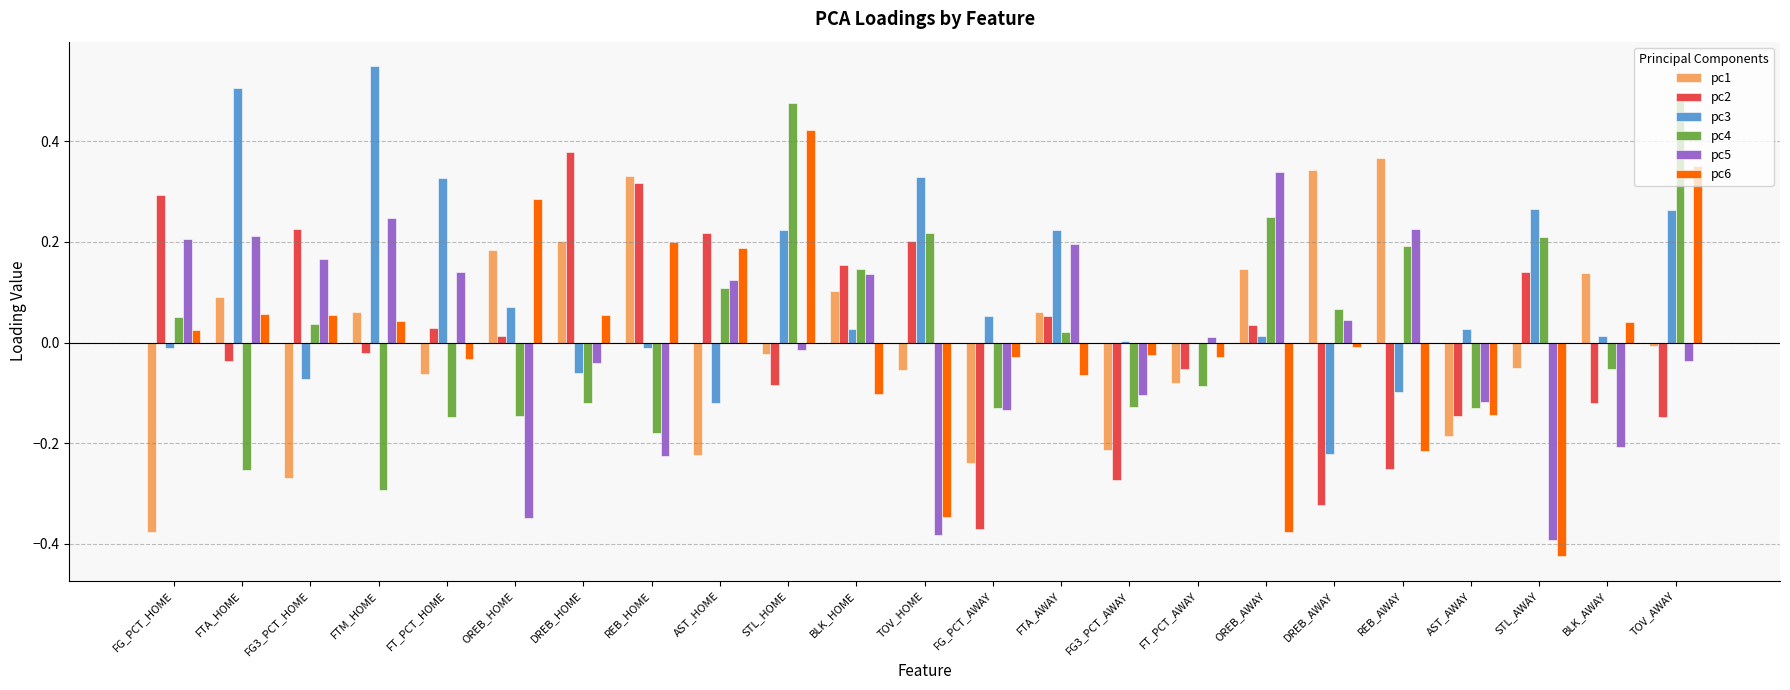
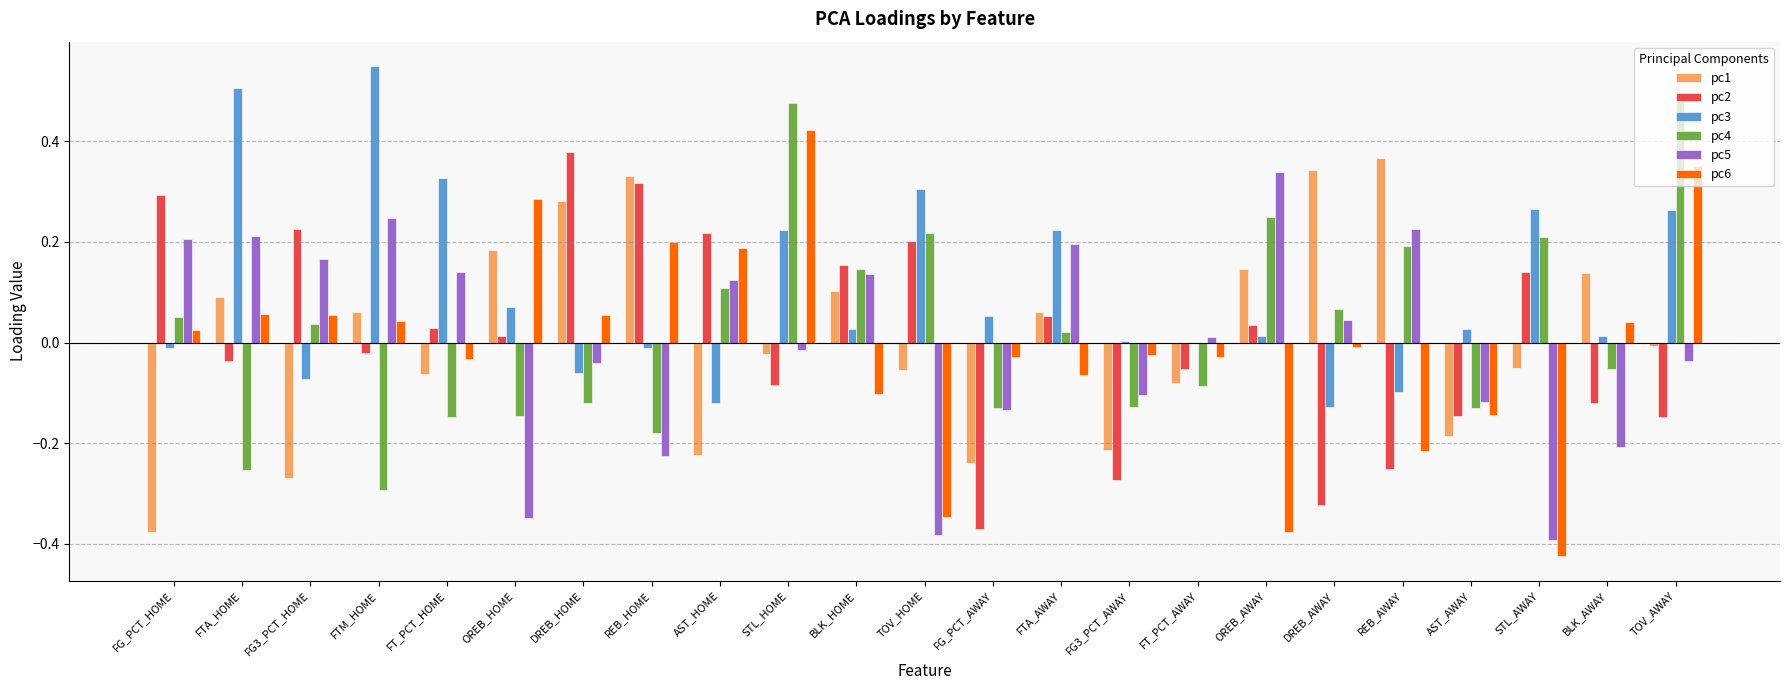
pc1, DREB_HOME: 0.20 -> 0.28
pc3, TOV_HOME: 0.33 -> 0.30
pc3, DREB_AWAY: -0.22 -> -0.13
